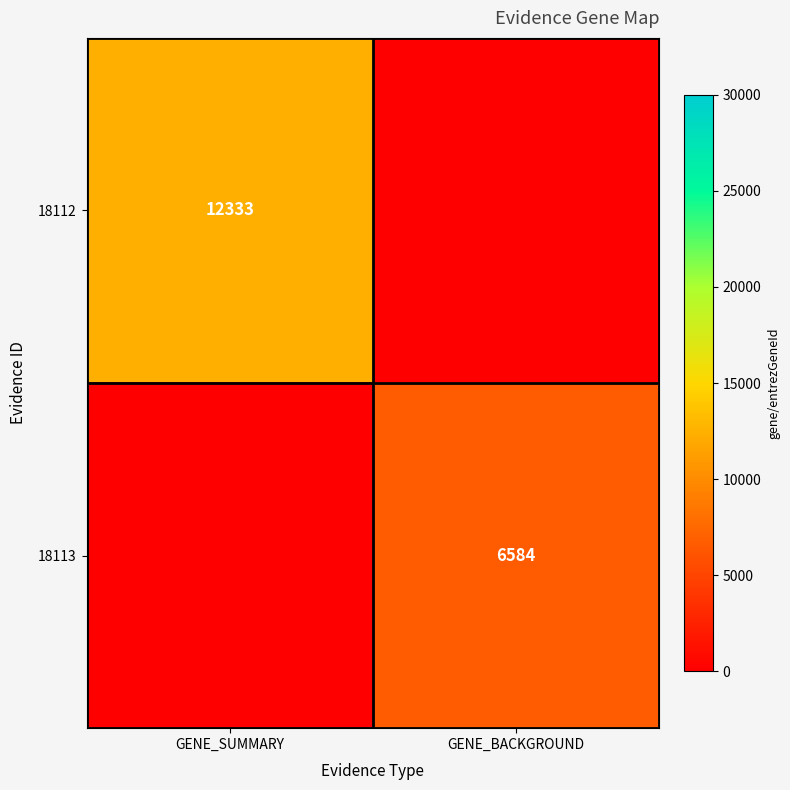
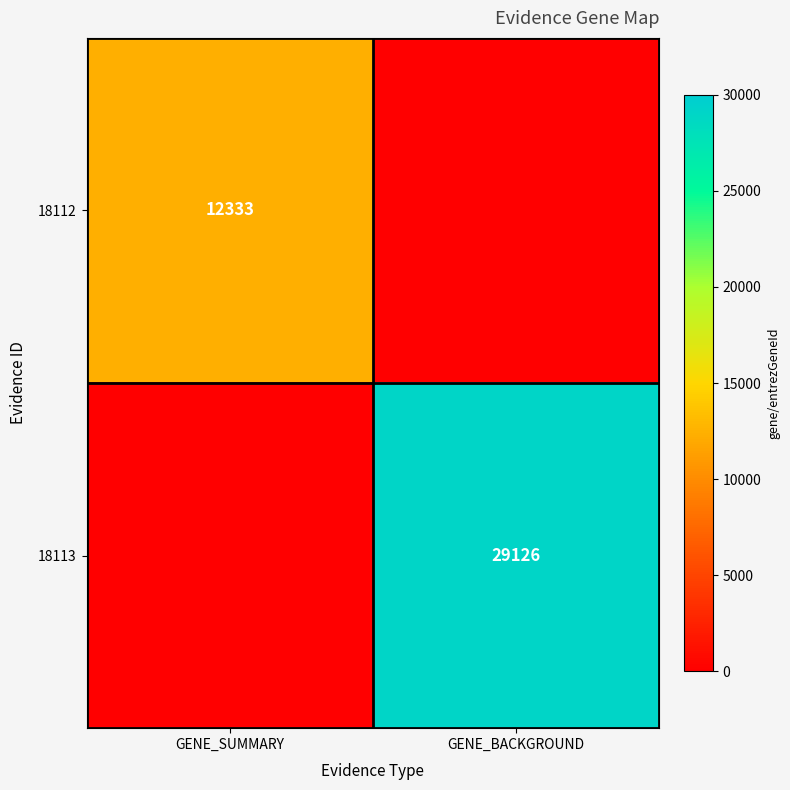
18113, GENE_BACKGROUND: 6584 -> 29126
